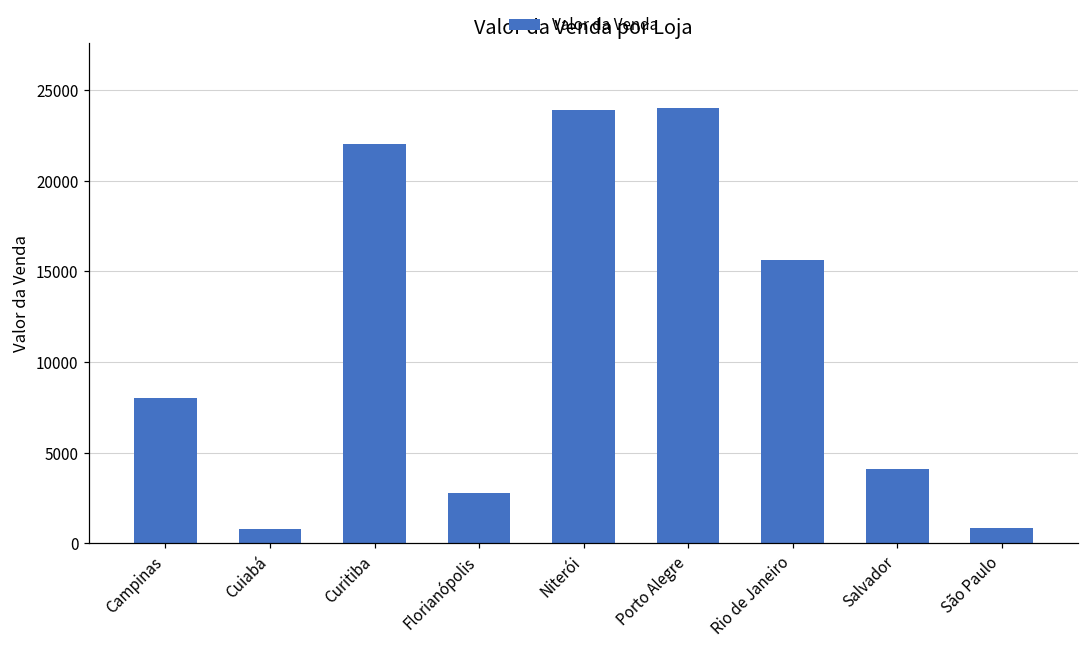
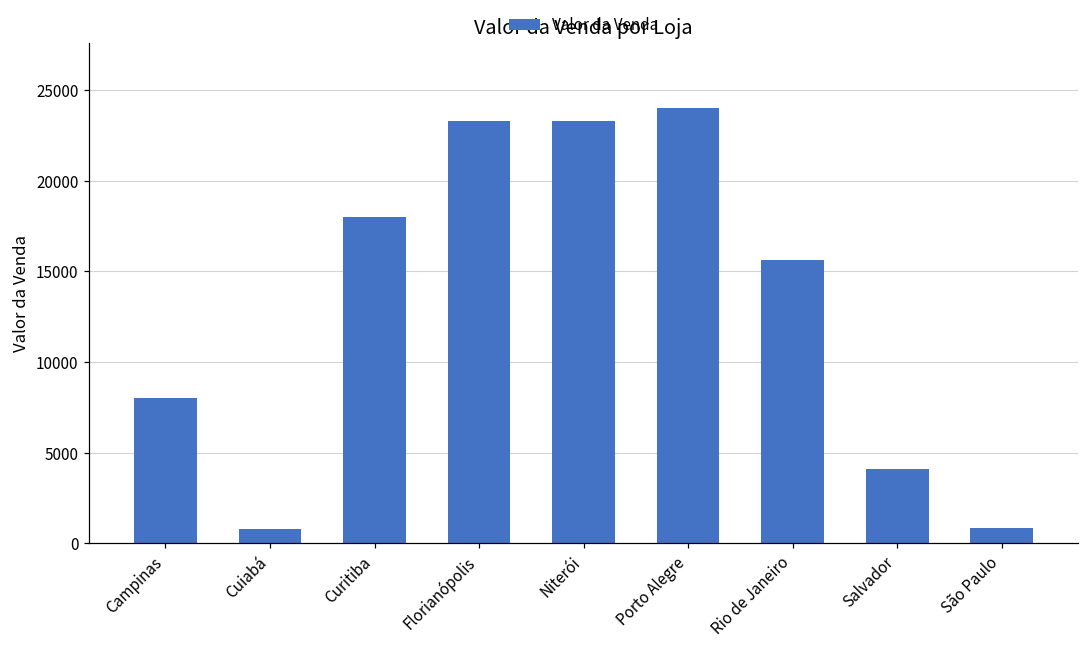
Curitiba: 22000 -> 18000
Florianópolis: 2800 -> 23300
Niterói: 23900 -> 23300
